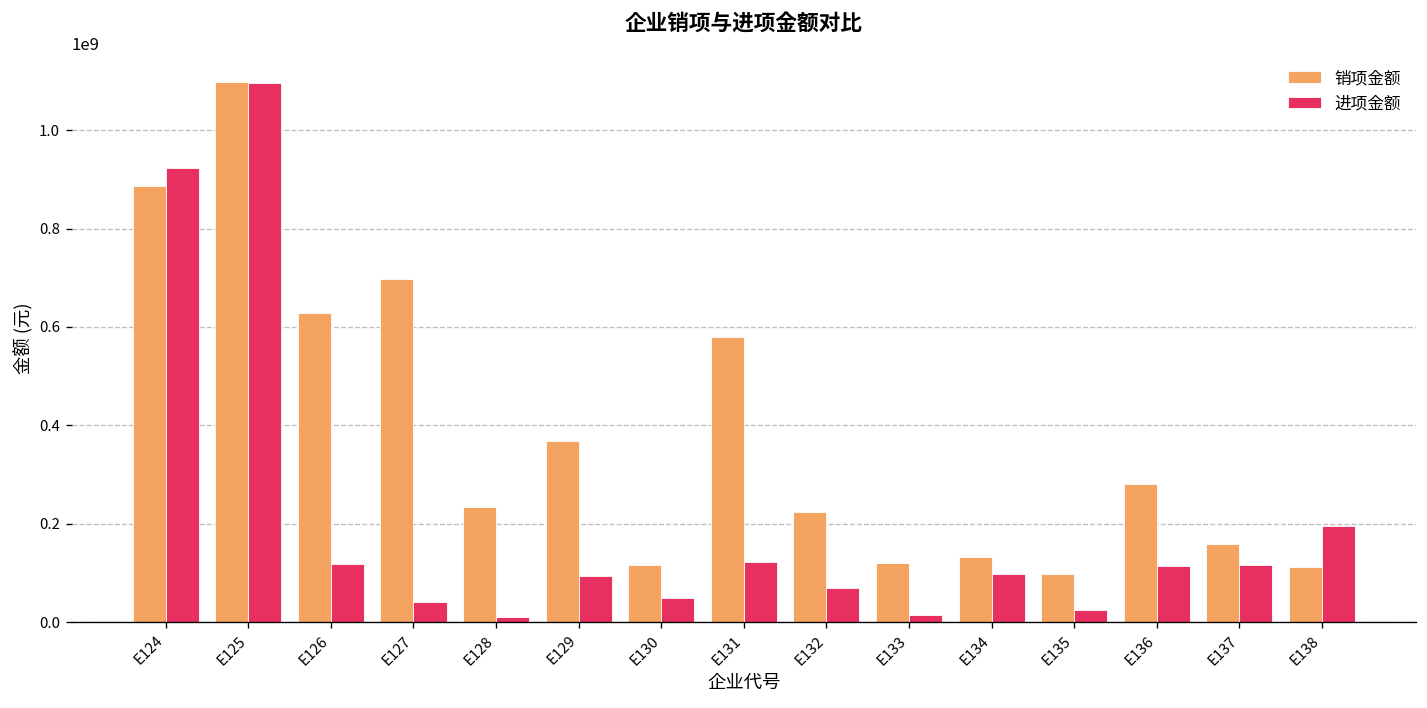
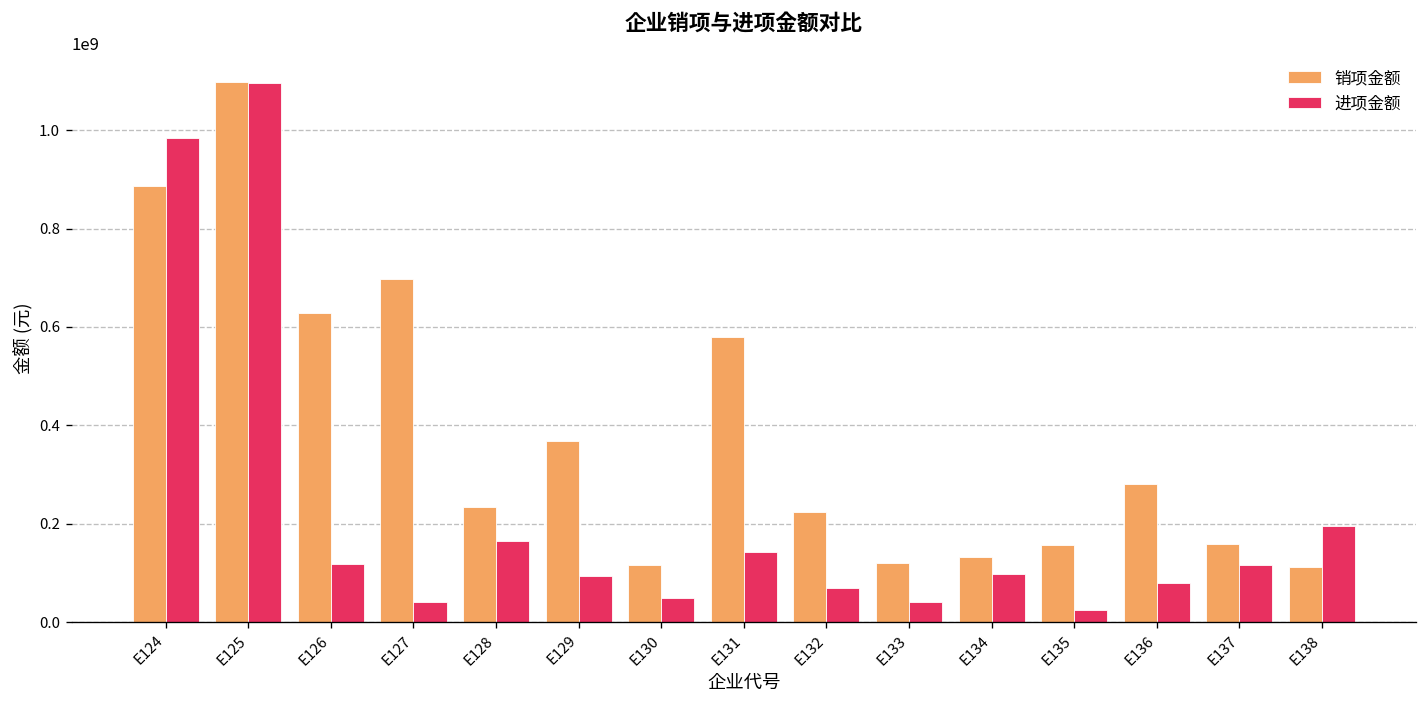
进项金额, E124: 920000000 -> 980000000
进项金额, E128: 10000000 -> 170000000
进项金额, E131: 120000000 -> 140000000
进项金额, E133: 10000000 -> 40000000
销项金额, E135: 100000000 -> 160000000
进项金额, E136: 110000000 -> 80000000
